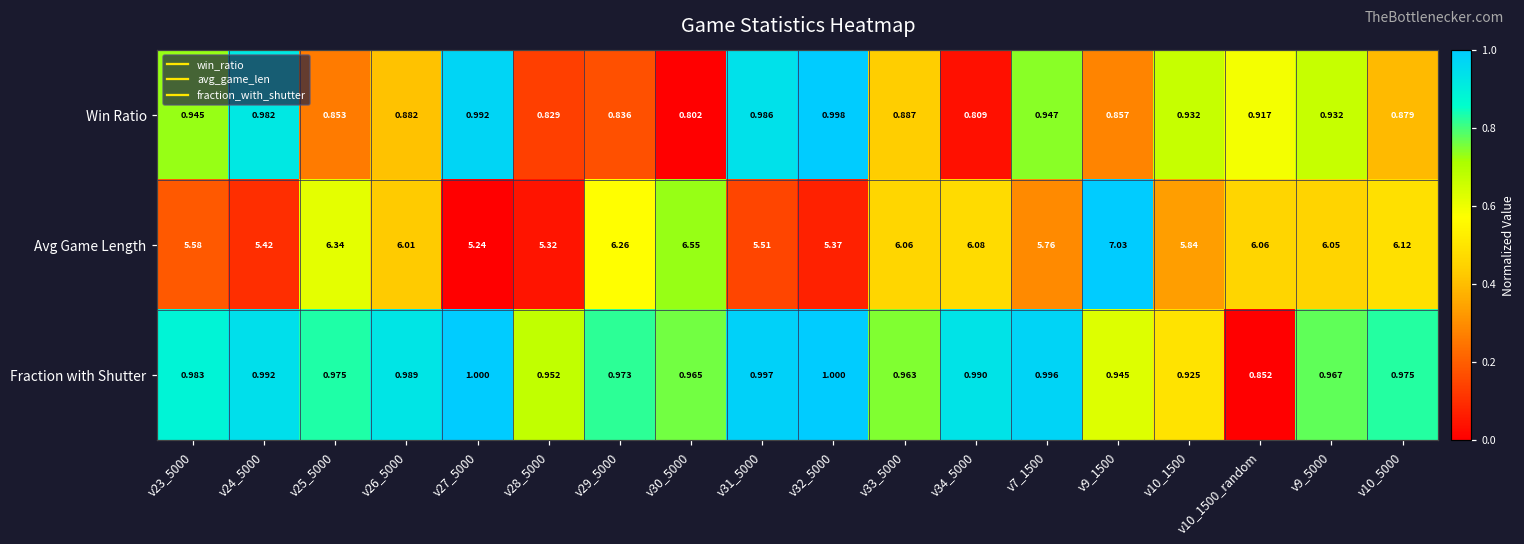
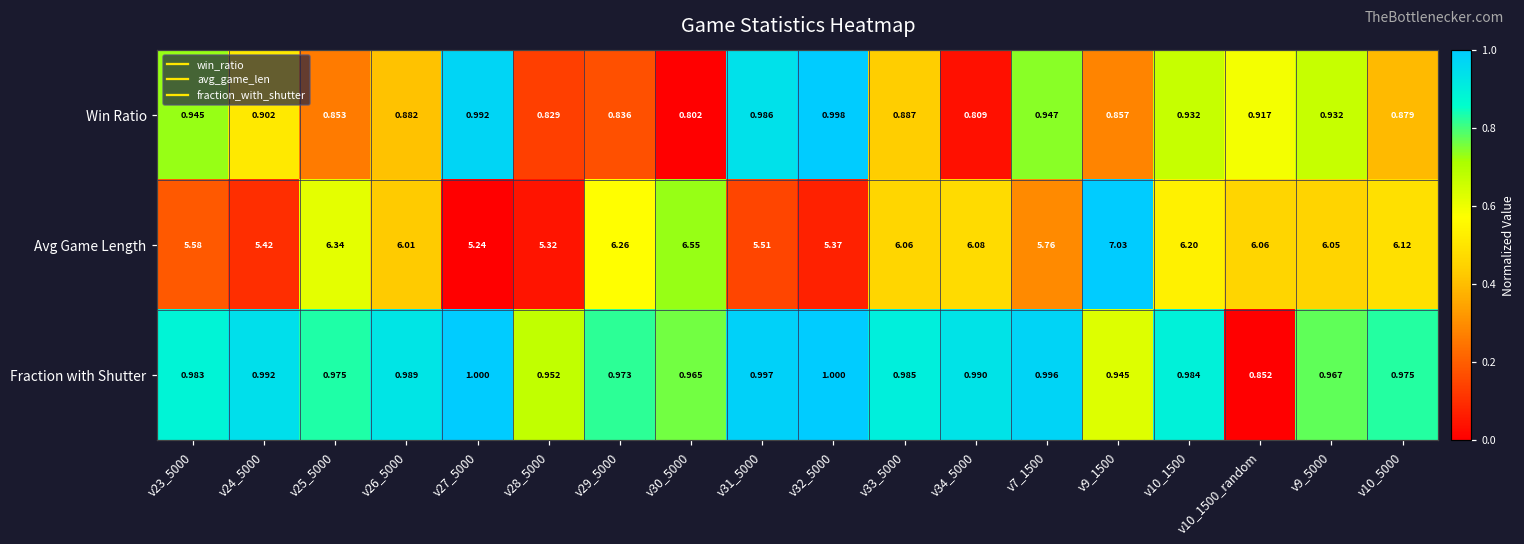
Win Ratio, v24_5000: 0.982 -> 0.902
Avg Game Length, v10_1500: 5.84 -> 6.20
Fraction with Shutter, v33_5000: 0.963 -> 0.985
Fraction with Shutter, v10_1500: 0.925 -> 0.984
